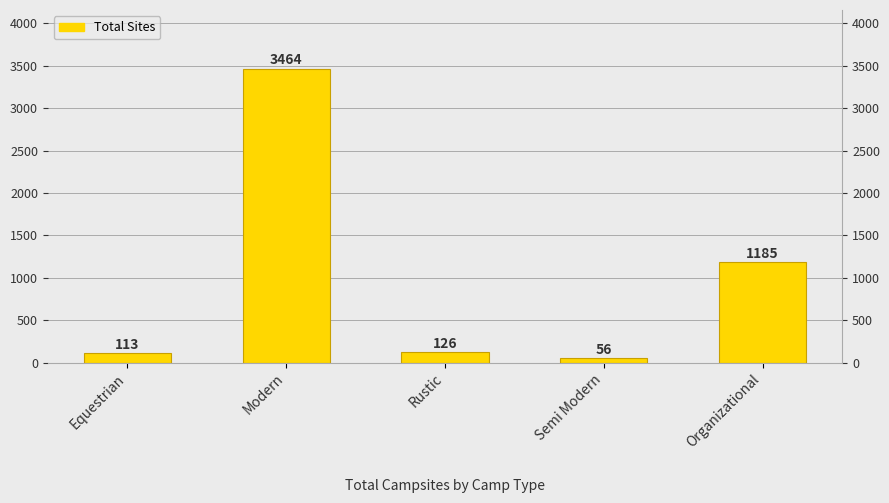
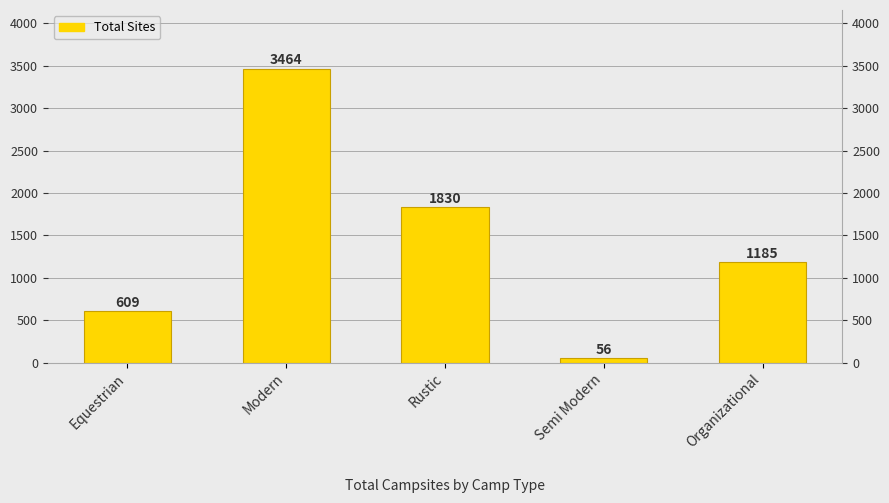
Equestrian: 113 -> 609
Rustic: 126 -> 1830
